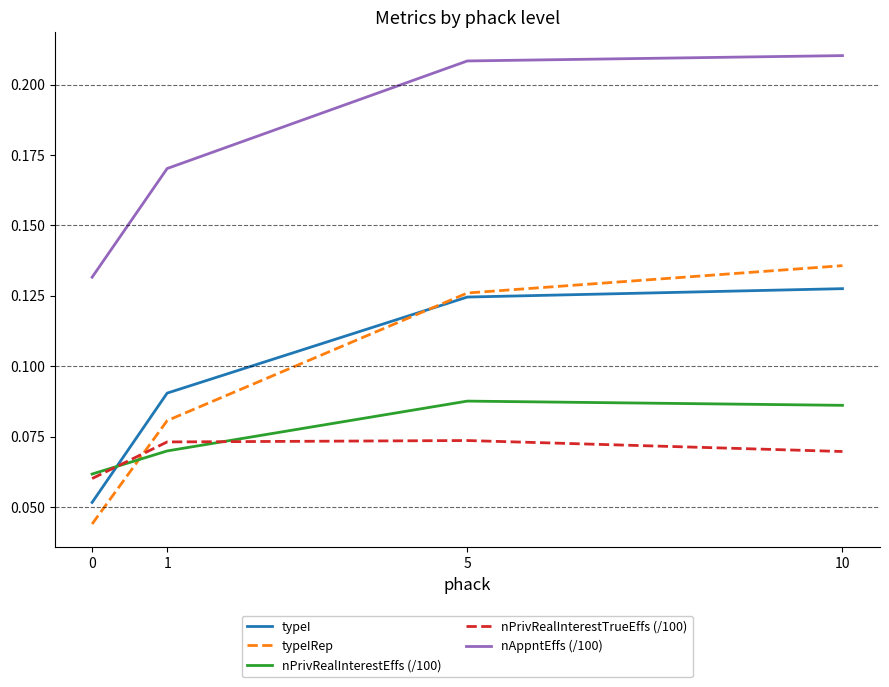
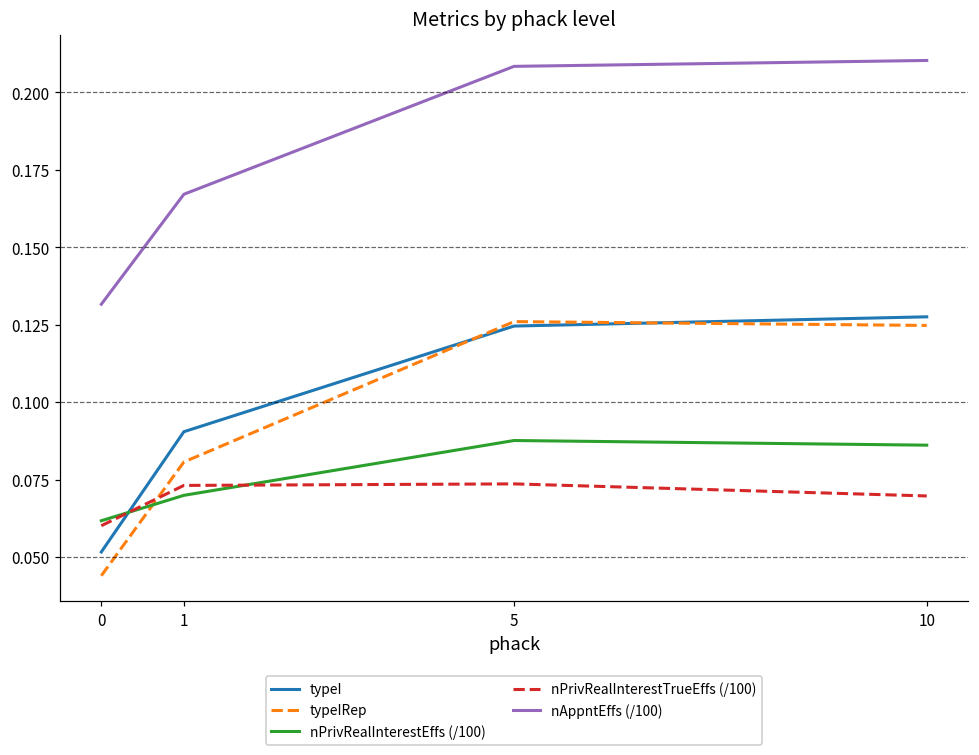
nAppntEffs (/100), 1: 0.170 -> 0.167
typeIRep, 10: 0.136 -> 0.125
